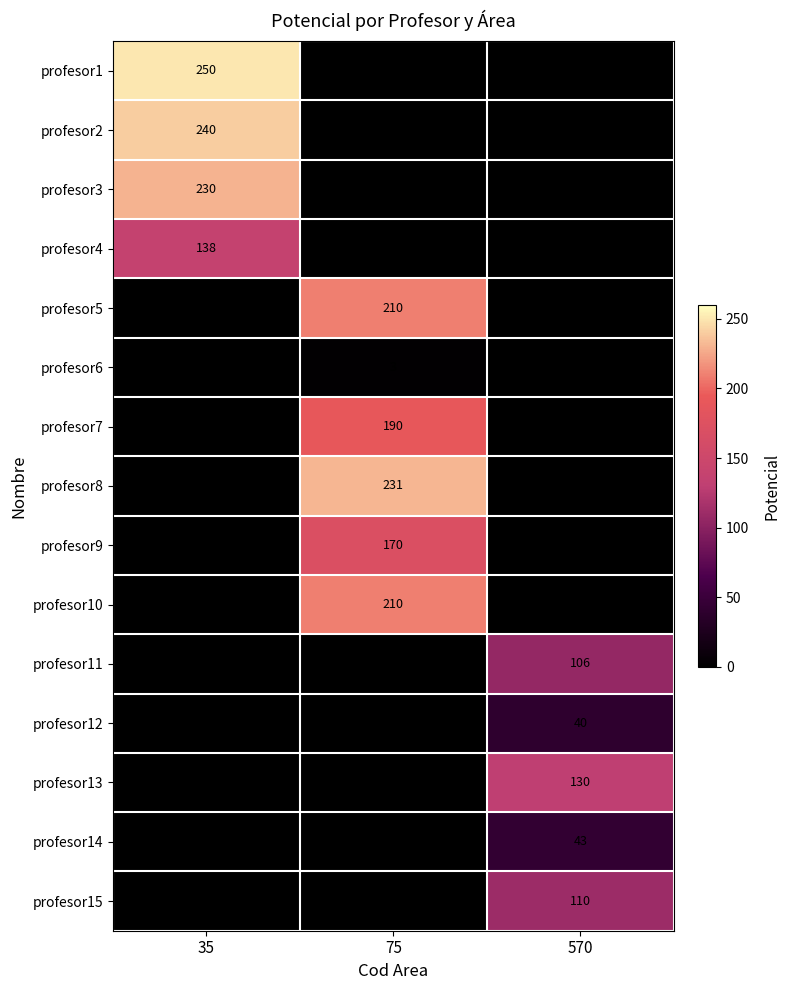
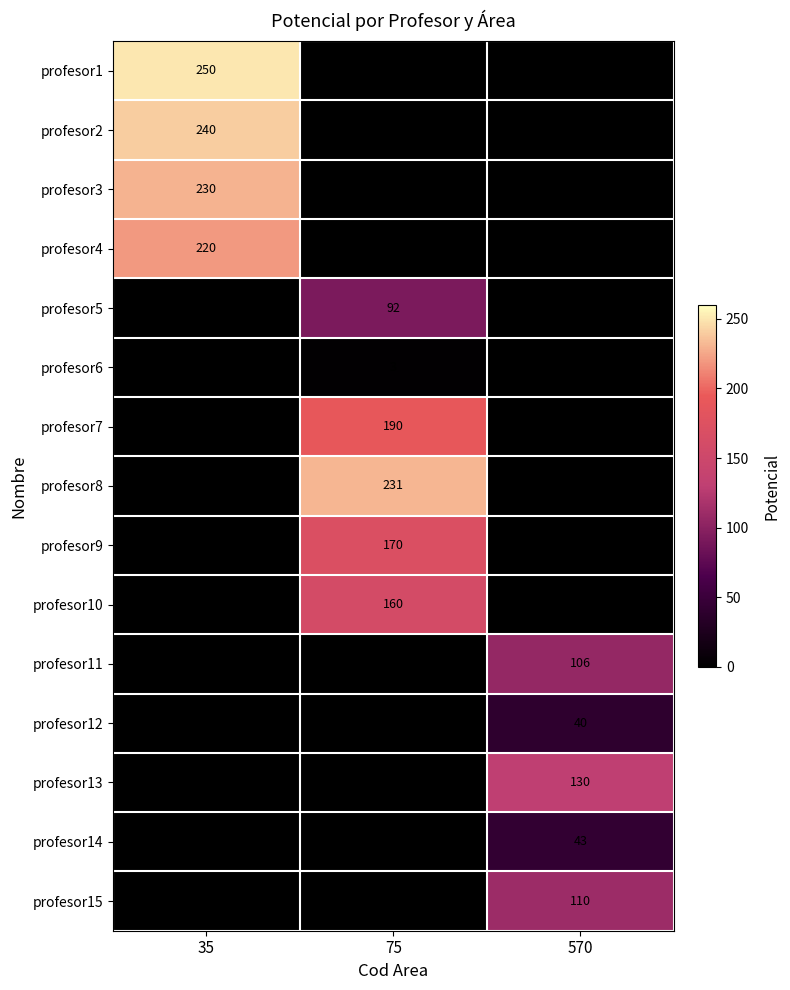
profesor4, 35: 138 -> 220
profesor5, 75: 210 -> 92
profesor10, 75: 210 -> 160
